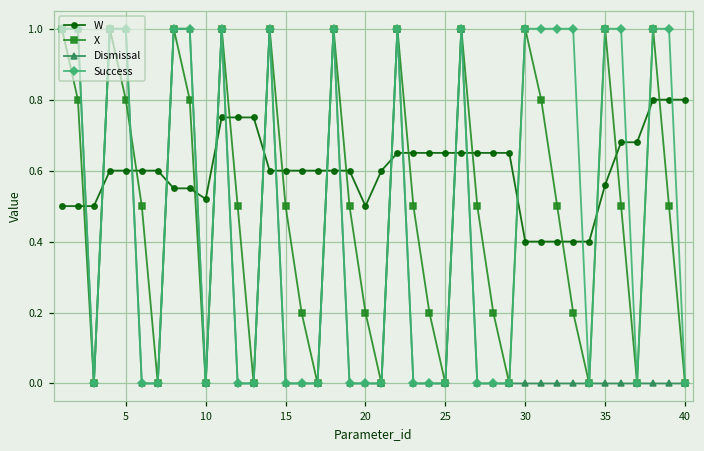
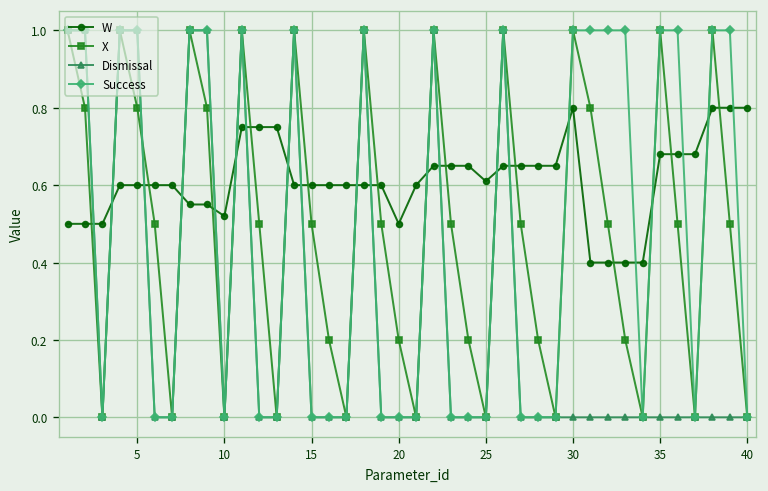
W, 25: 0.65 -> 0.61
W, 30: 0.4 -> 0.8
W, 35: 0.56 -> 0.68
